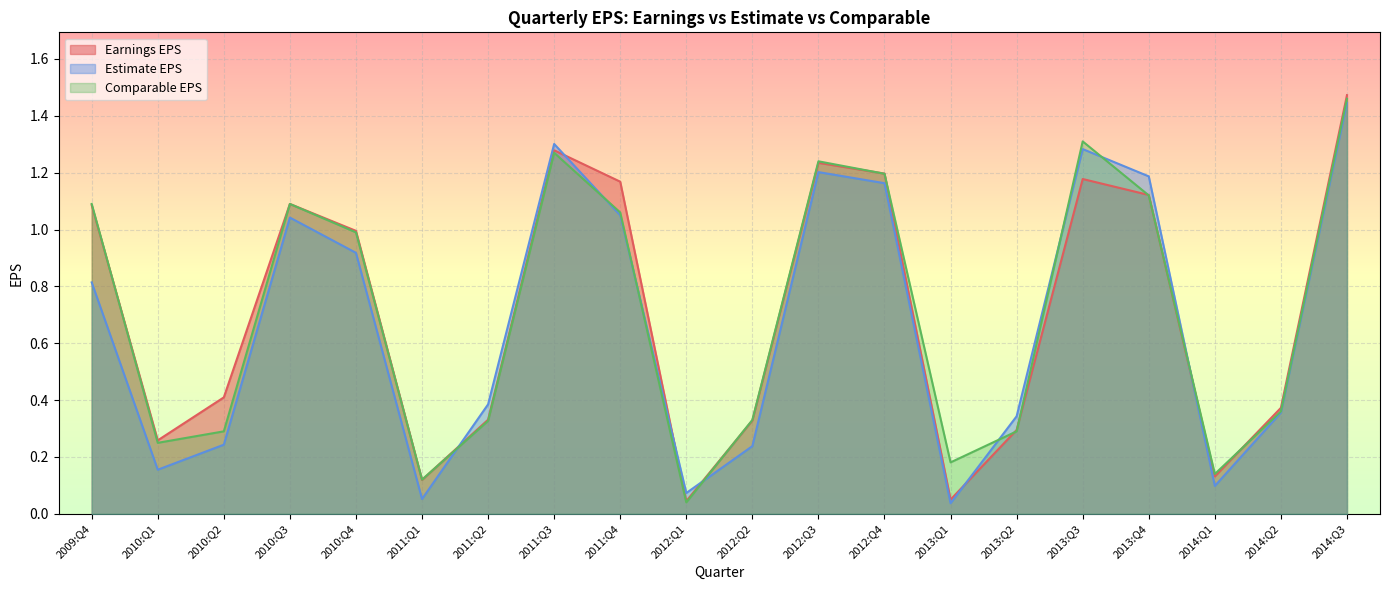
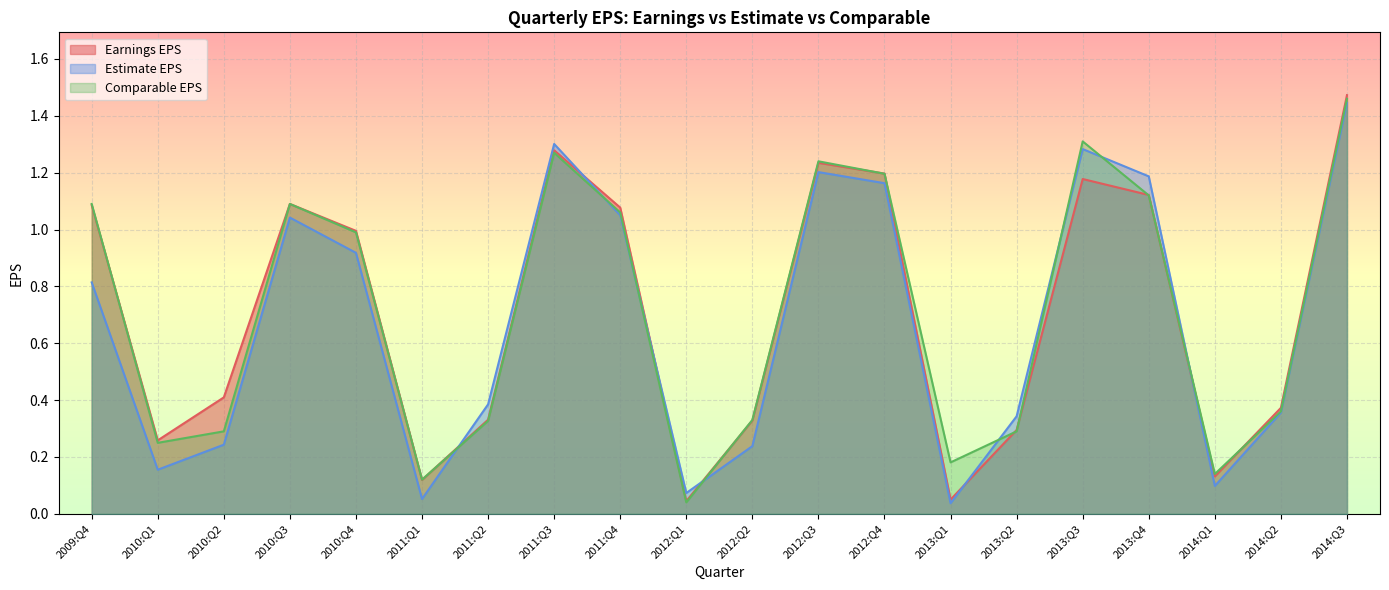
Earnings EPS, 2011:Q4: 1.17 -> 1.08
